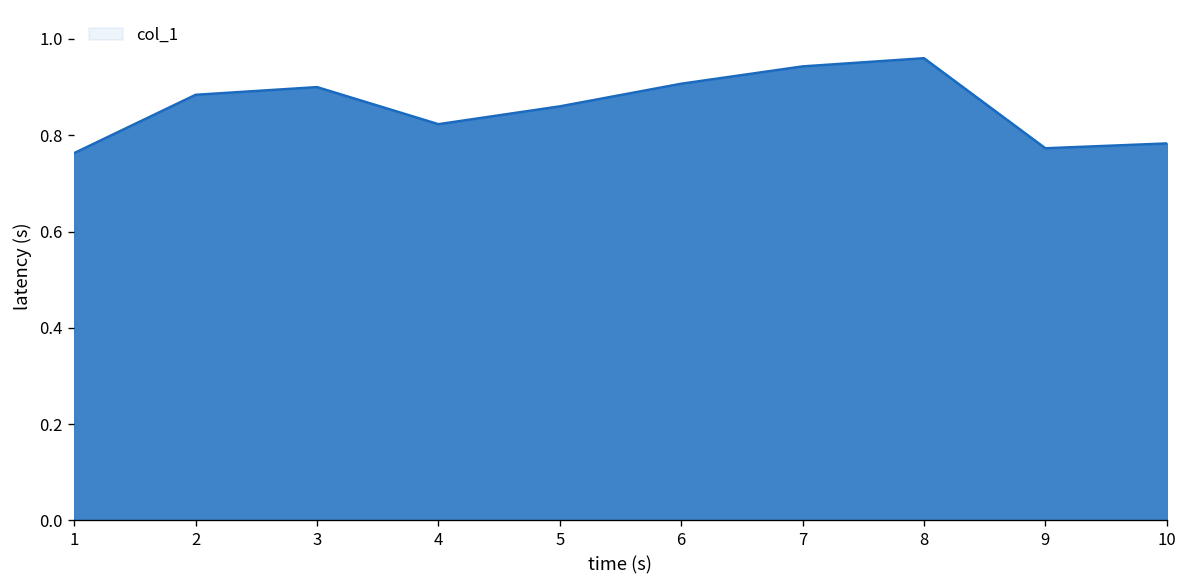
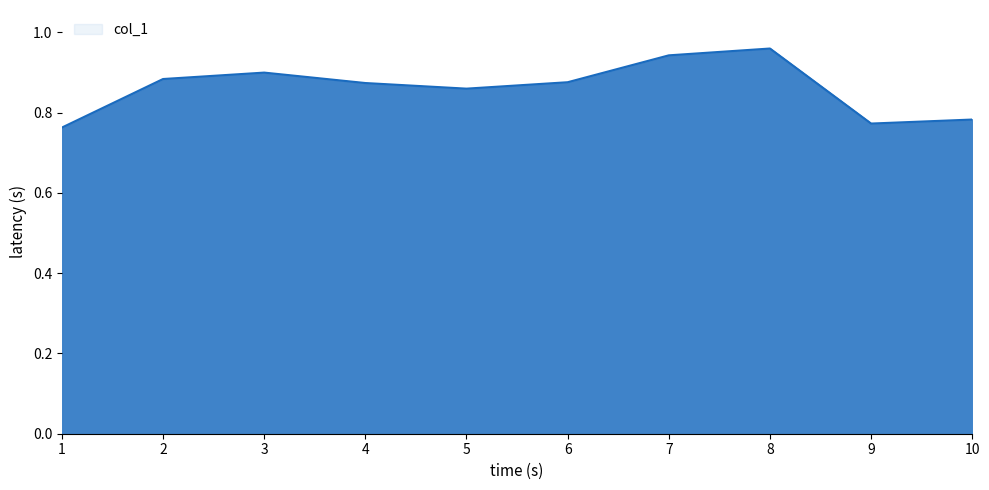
4: 0.82 -> 0.87
6: 0.91 -> 0.88
